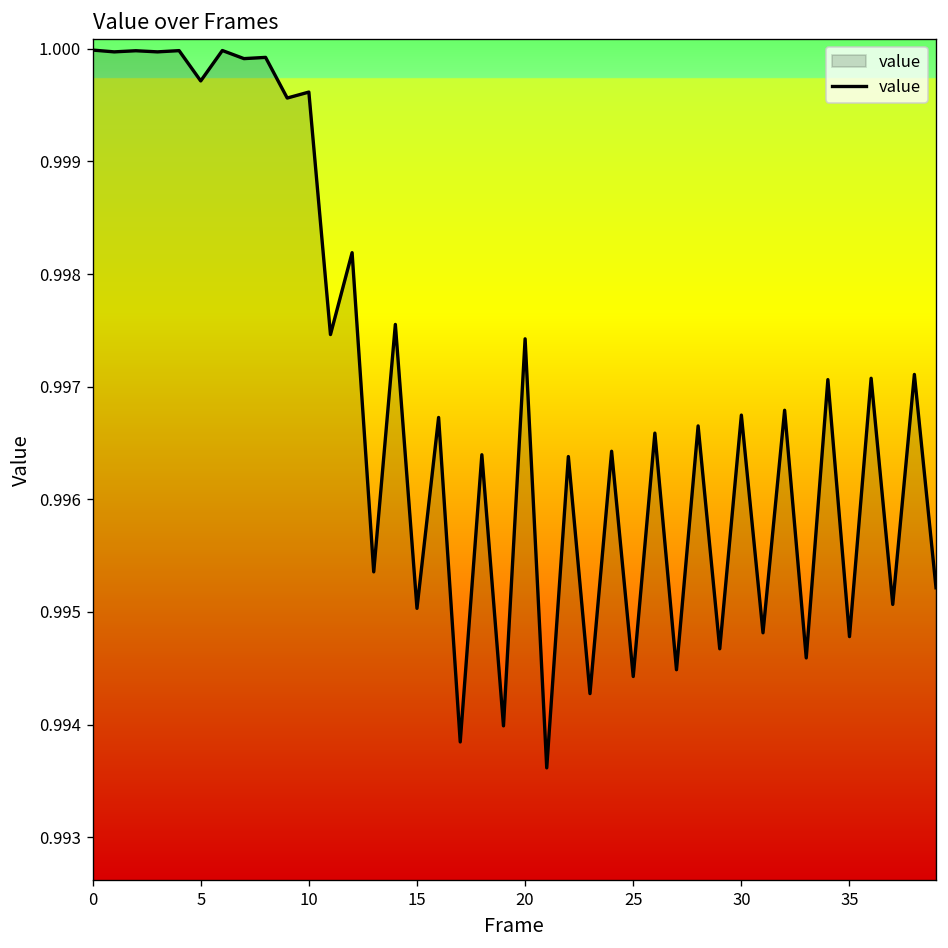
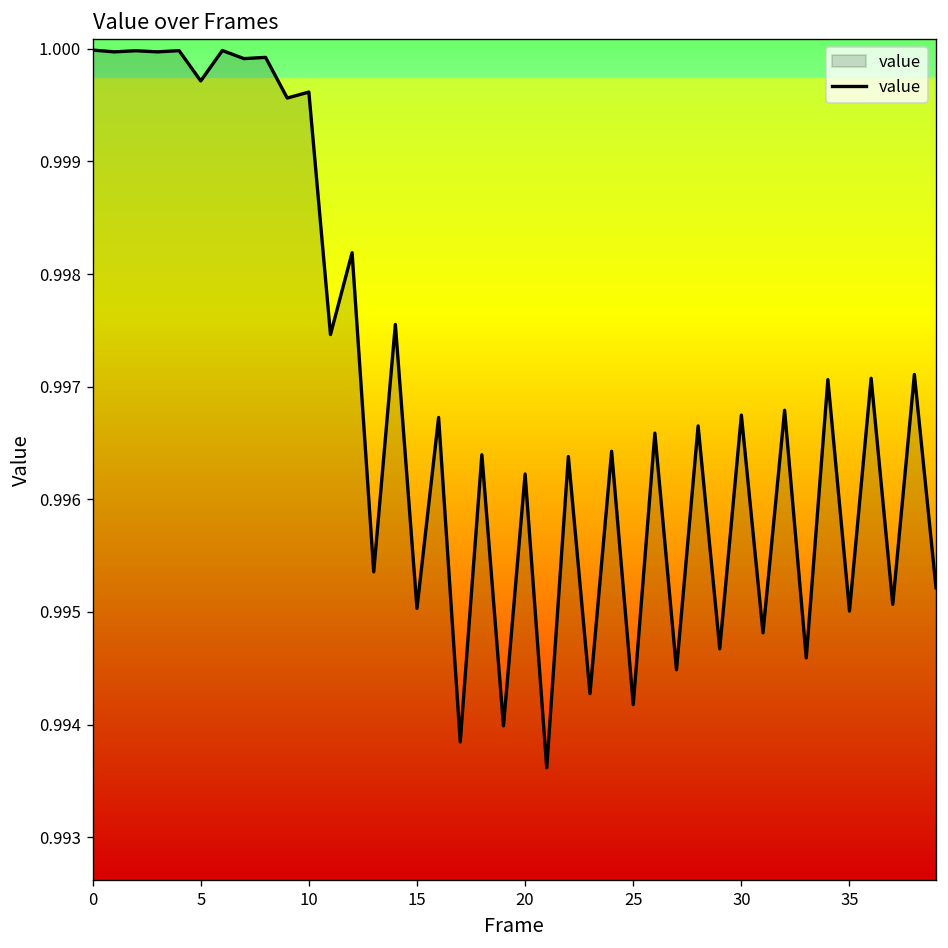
20: 0.9974 -> 0.9962
25: 0.9944 -> 0.9942
35: 0.9948 -> 0.9950
